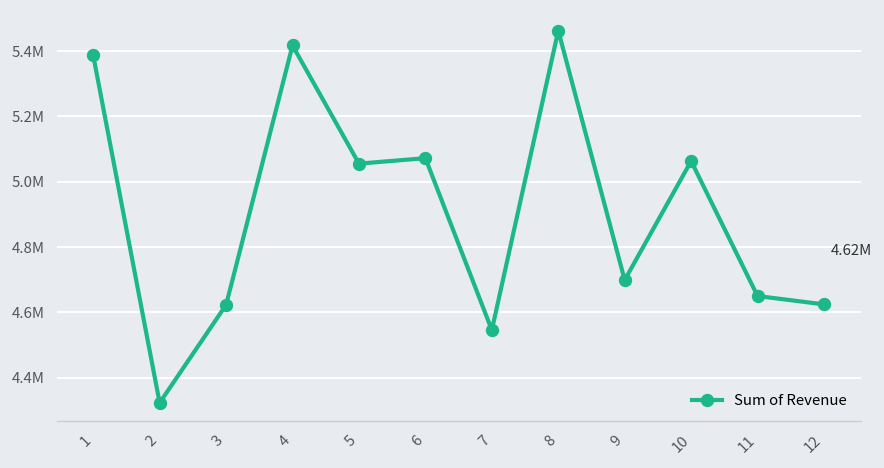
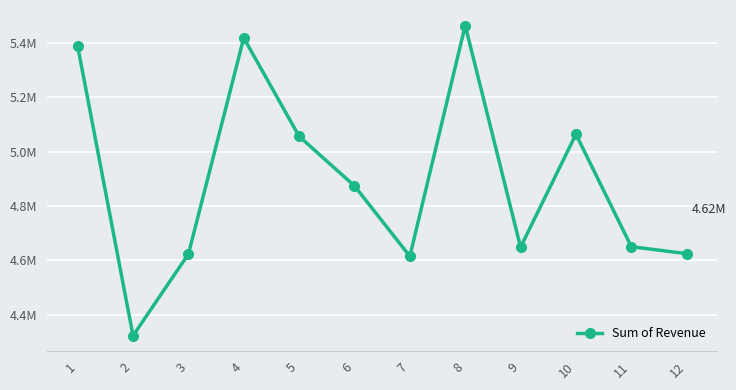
6: 5070000 -> 4870000
7: 4550000 -> 4620000
9: 4700000 -> 4650000
